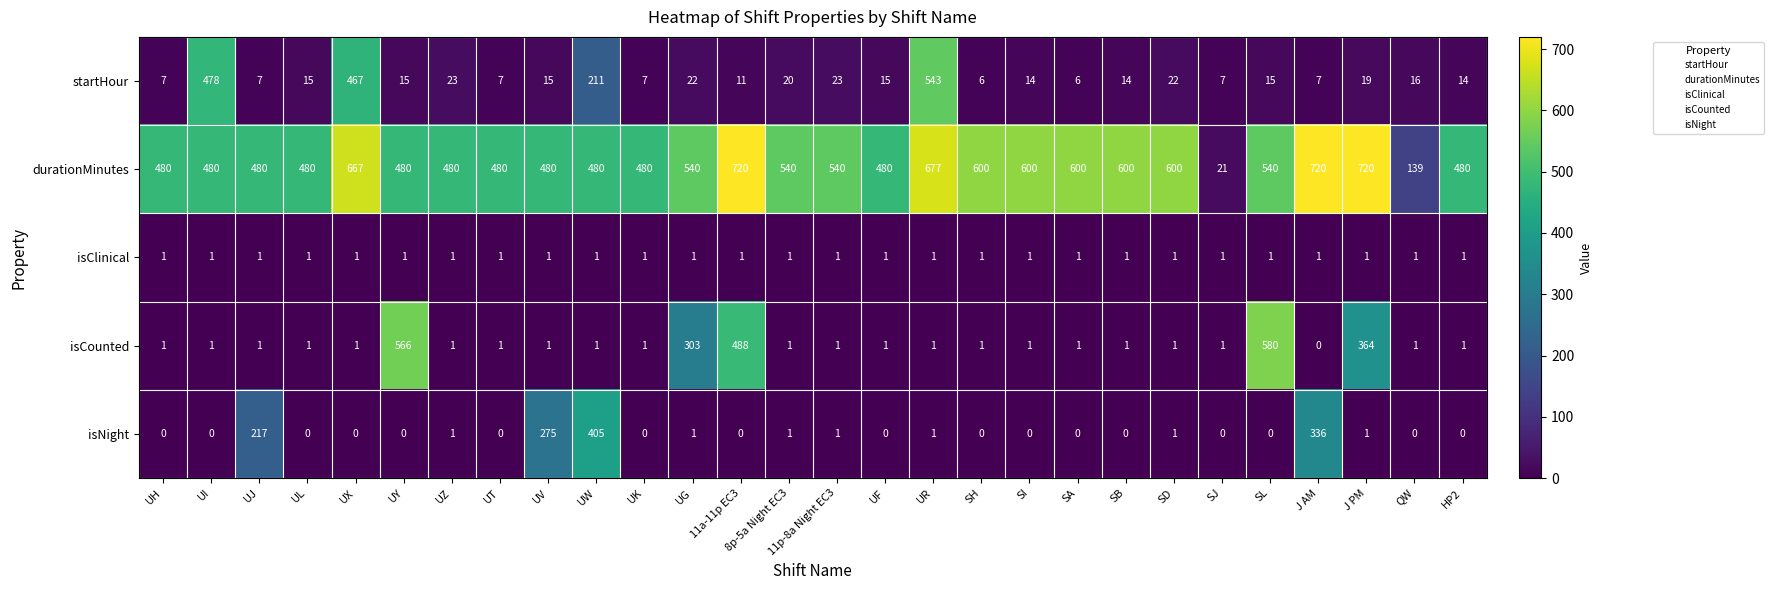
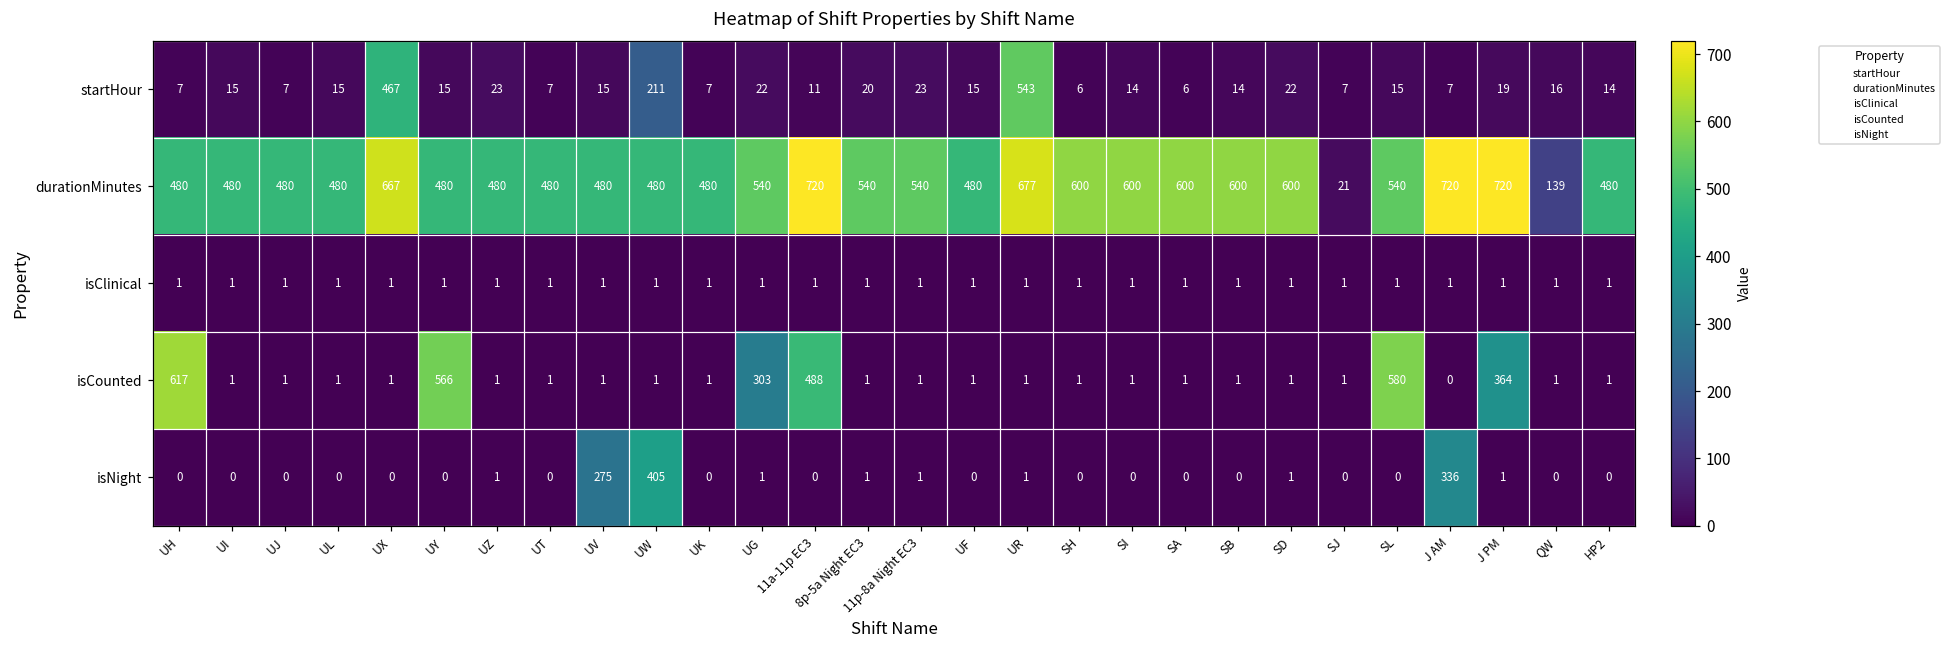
startHour, UI: 478 -> 15
isCounted, UH: 1 -> 617
isNight, UJ: 217 -> 0
